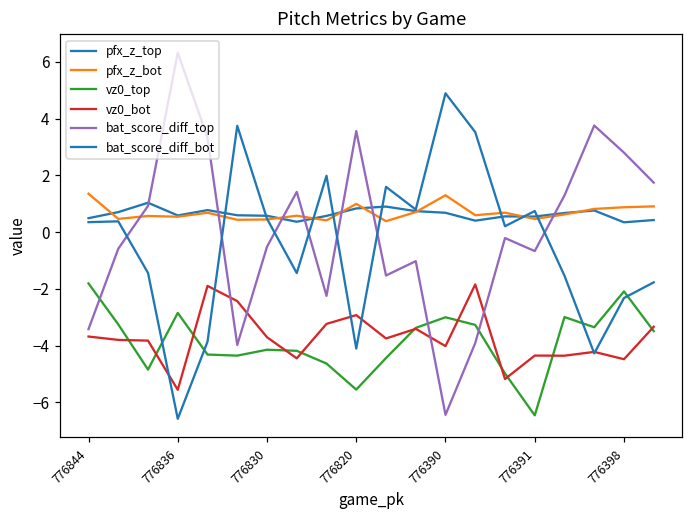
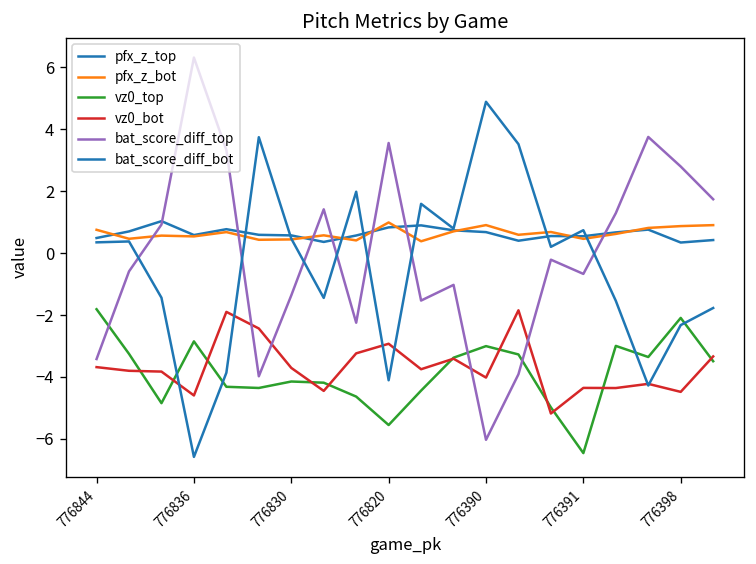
pfx_z_bot, 776844: 1.3 -> 0.8
vz0_bot, 776836: -5.6 -> -4.6
bat_score_diff_top, 776830: -0.5 -> -1.4
pfx_z_bot, 776390: 1.3 -> 0.9
bat_score_diff_top, 776390: -6.4 -> -6.0
